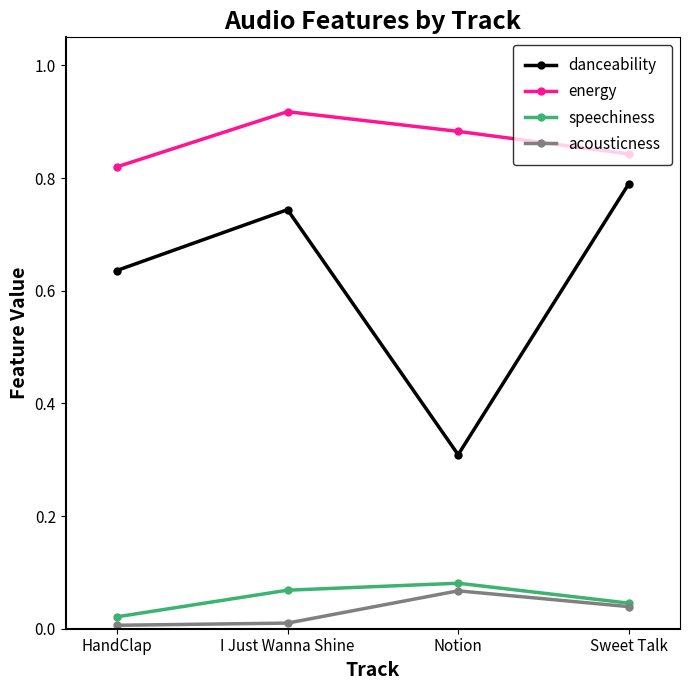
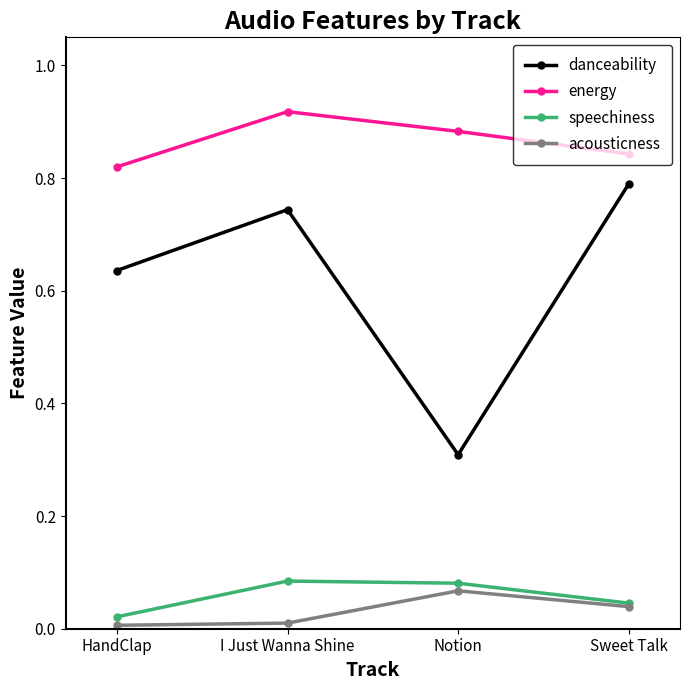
speechiness, I Just Wanna Shine: 0.07 -> 0.08
